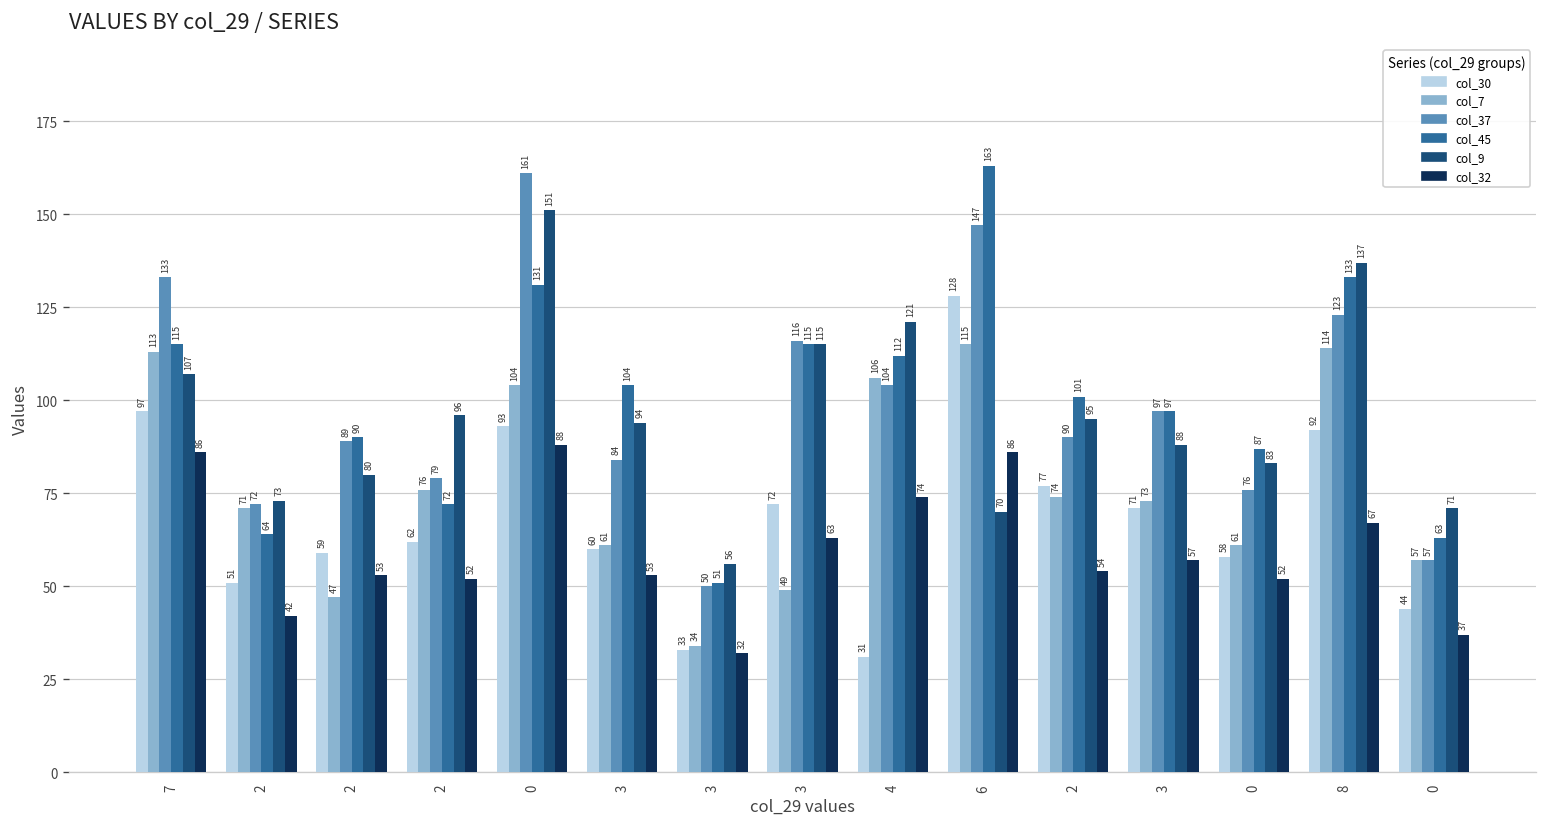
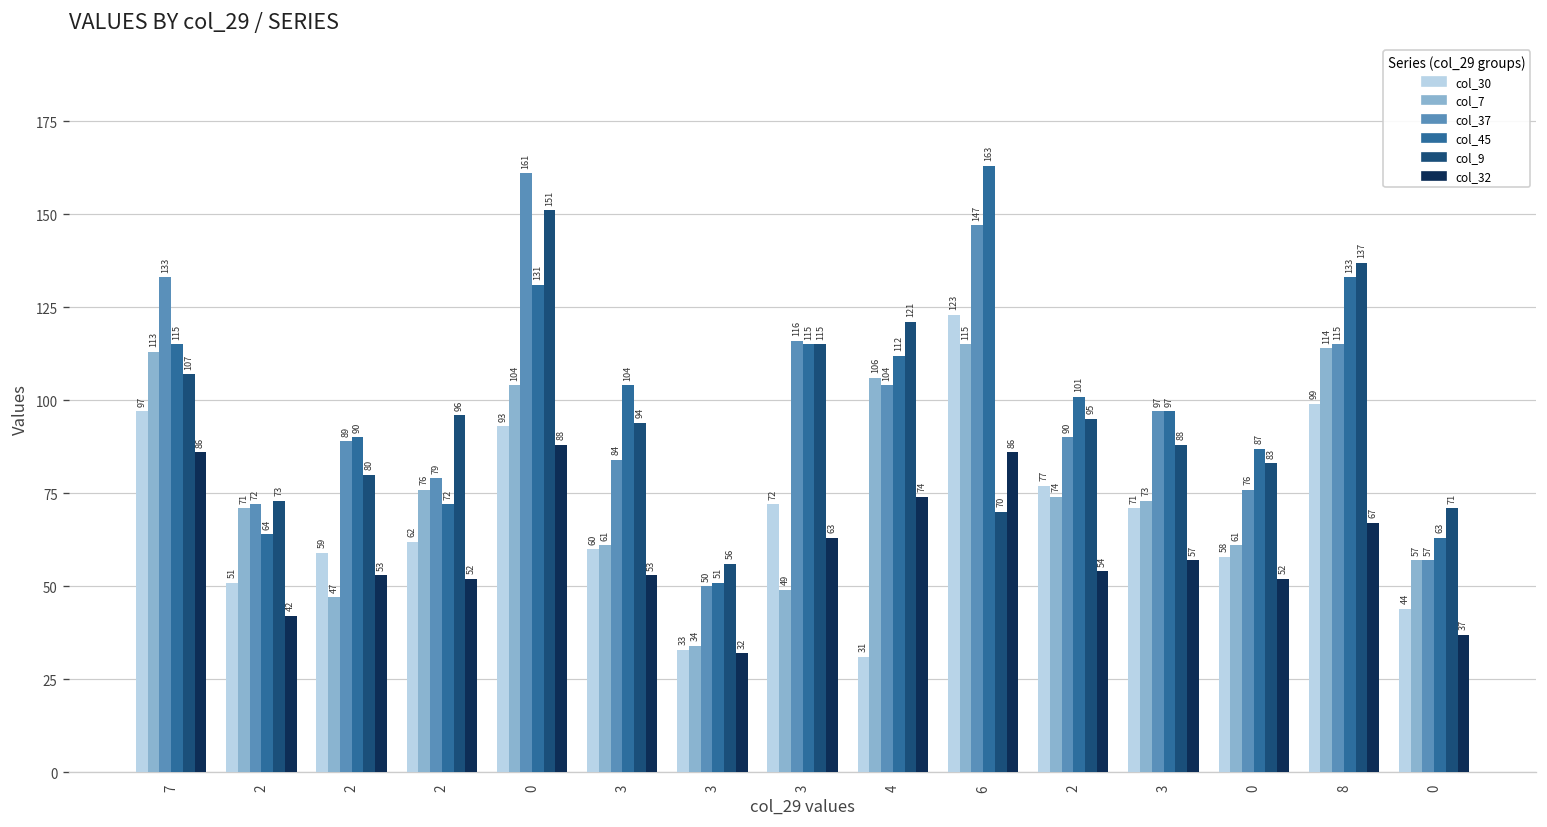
col_30, 6: 128 -> 123
col_30, 8: 92 -> 99
col_37, 8: 123 -> 115
